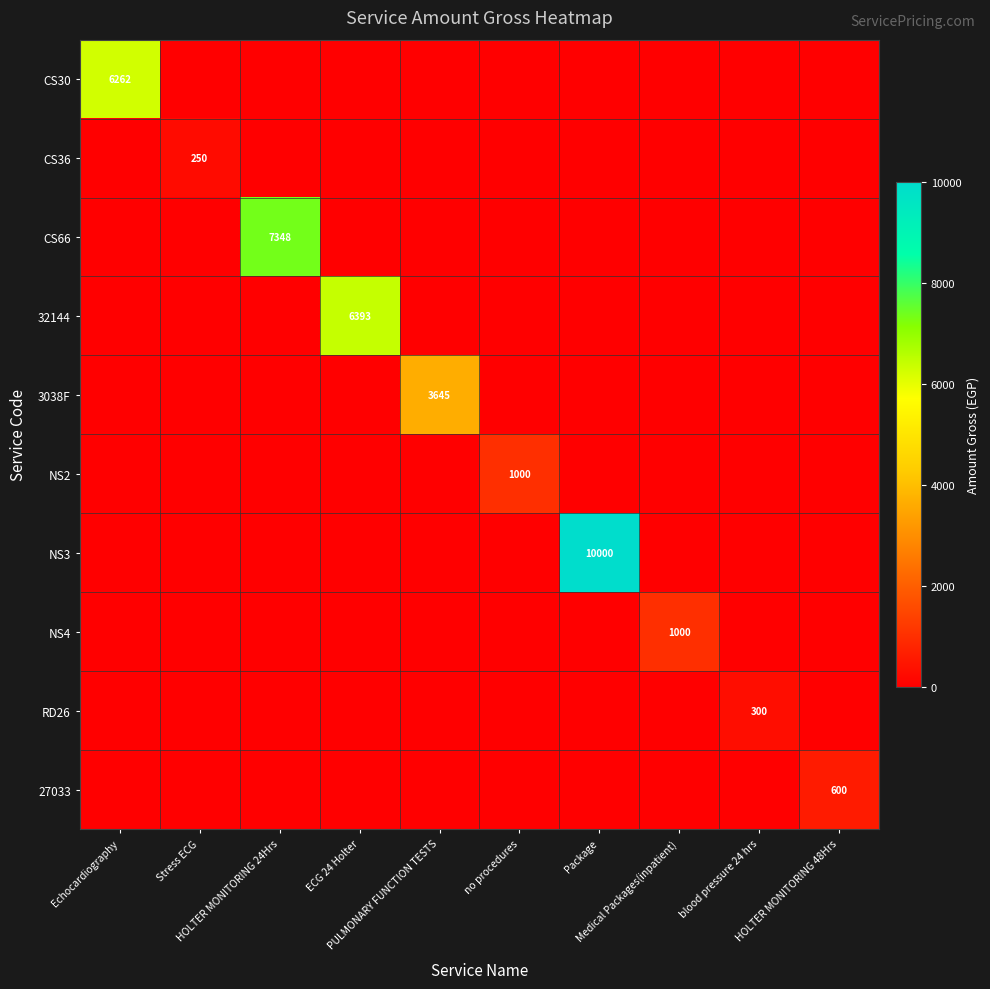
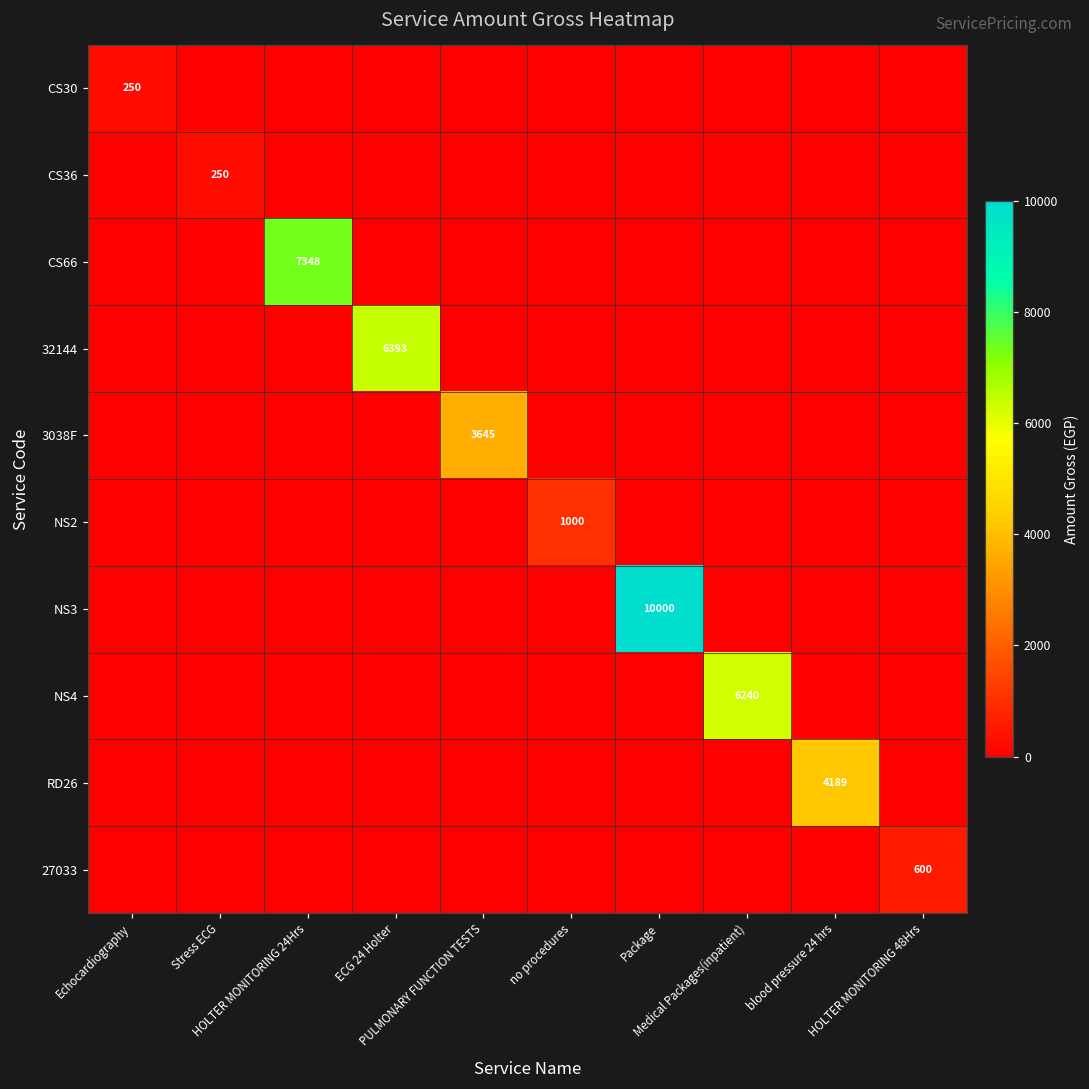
CS30, Echocardiography: 6262 -> 250
NS4, Medical Packages(inpatient): 1000 -> 6240
RD26, blood pressure 24 hrs: 300 -> 4189
